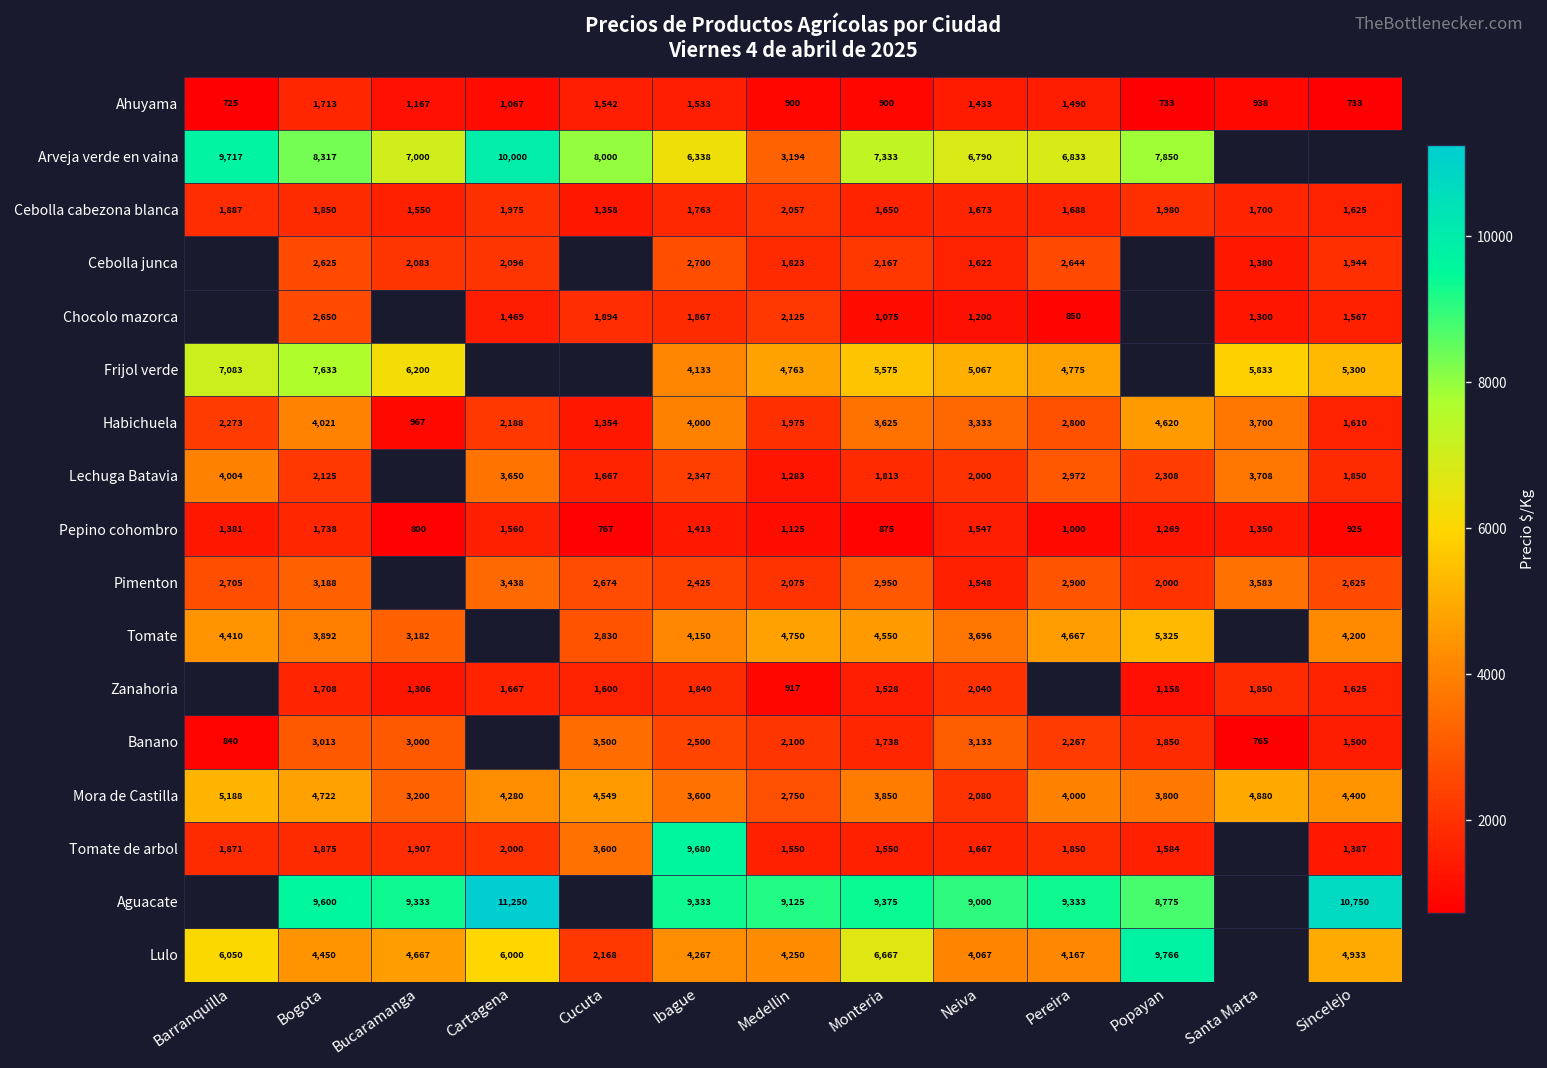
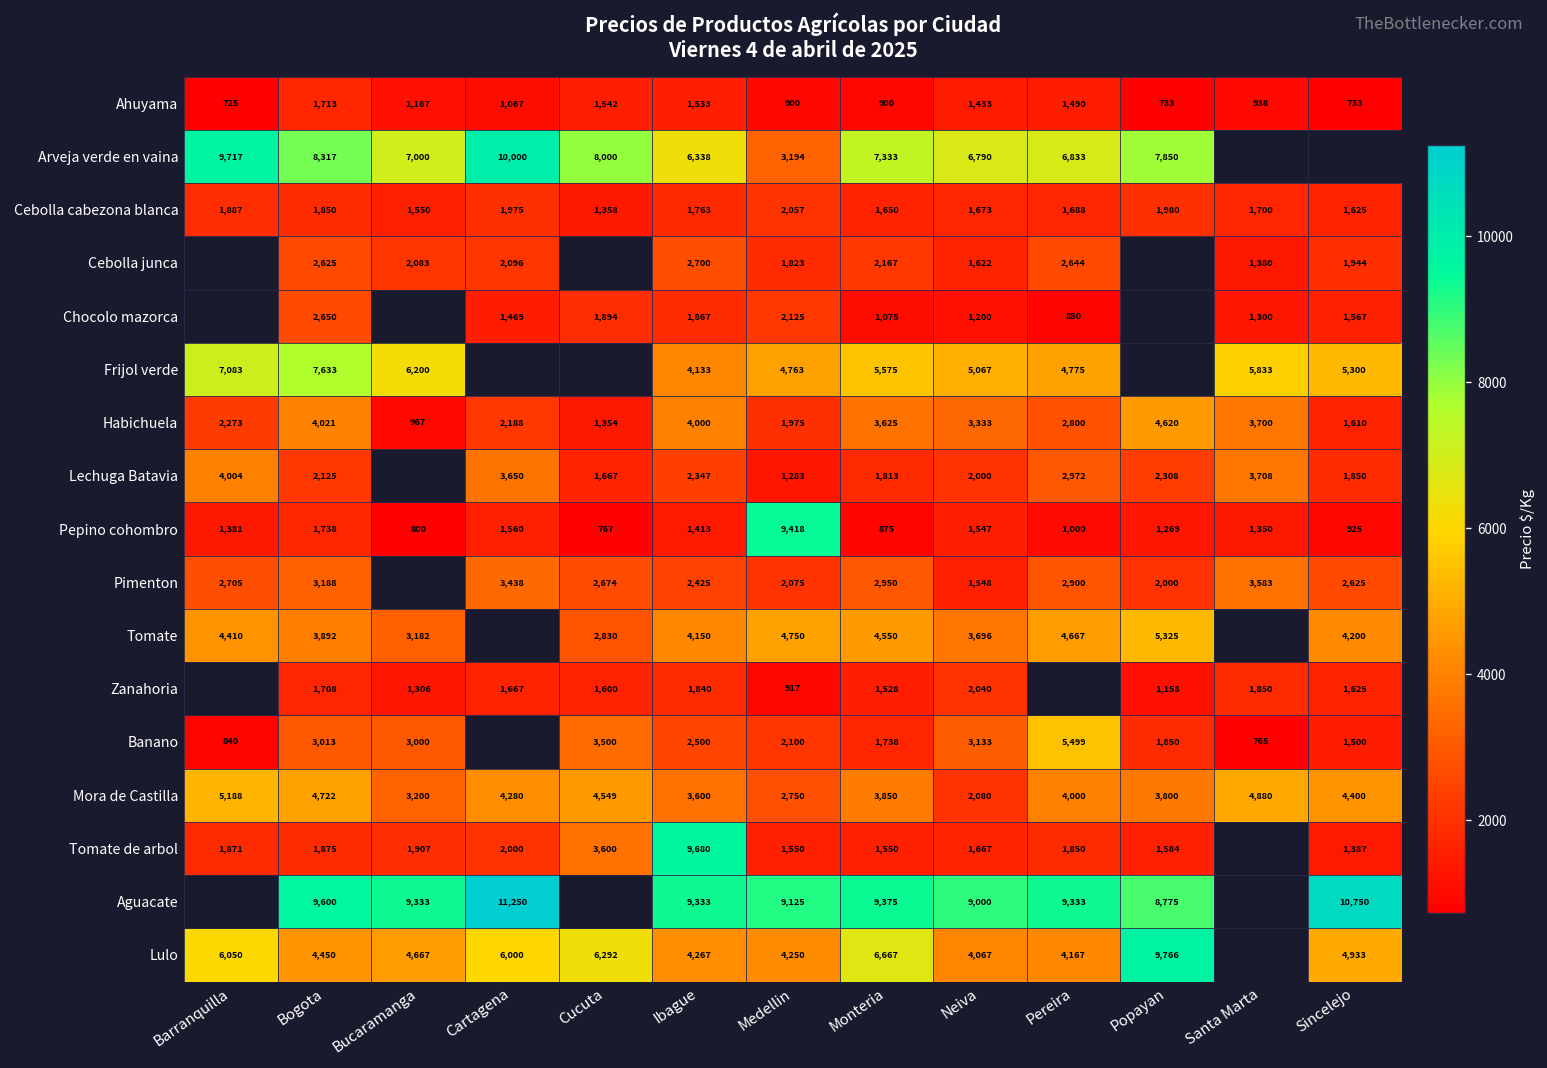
Pepino cohombro, Medellin: 1,125 -> 9,418
Banano, Pereira: 2,267 -> 5,499
Lulo, Cucuta: 2,168 -> 6,292
